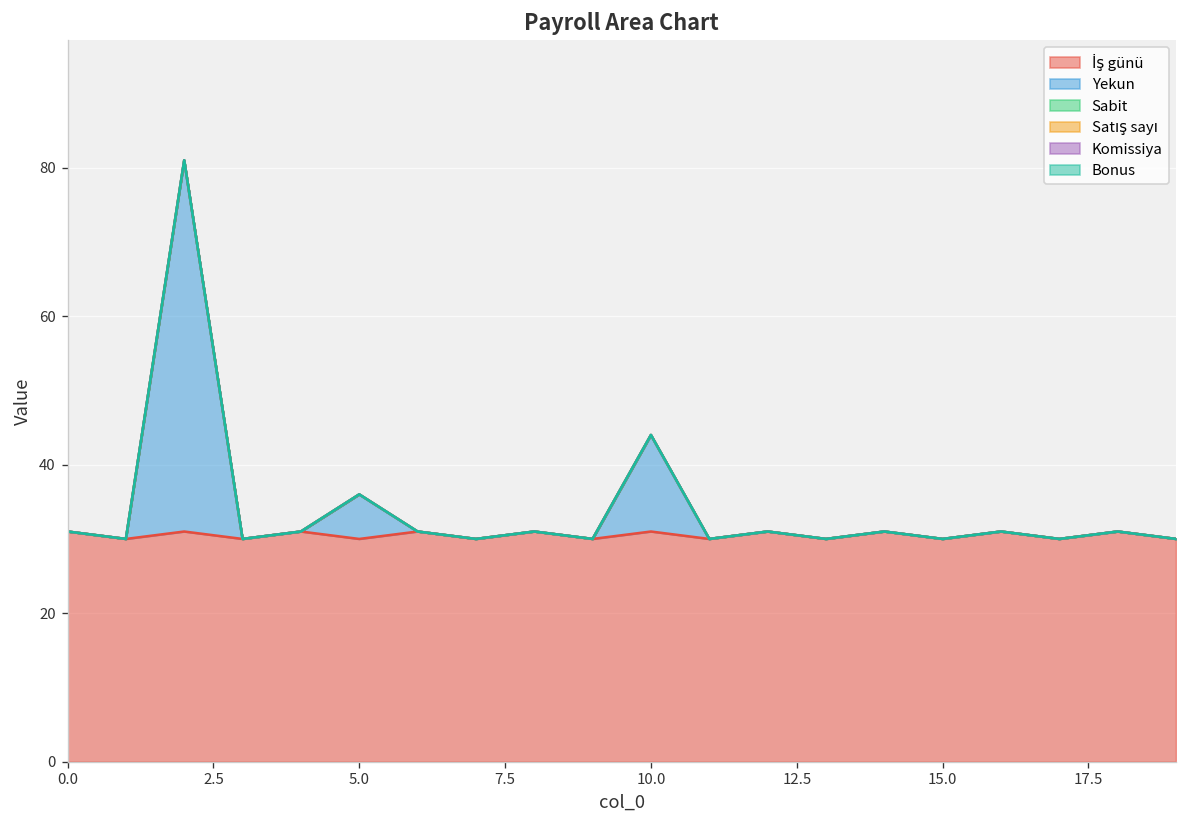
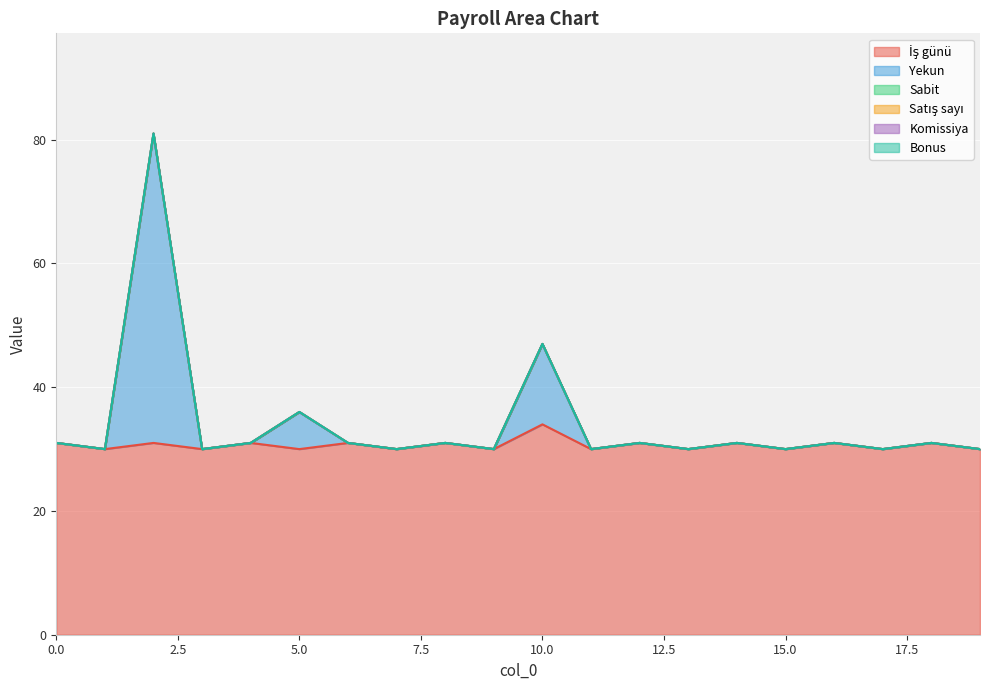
İş günü, 10.0: 31 -> 34
